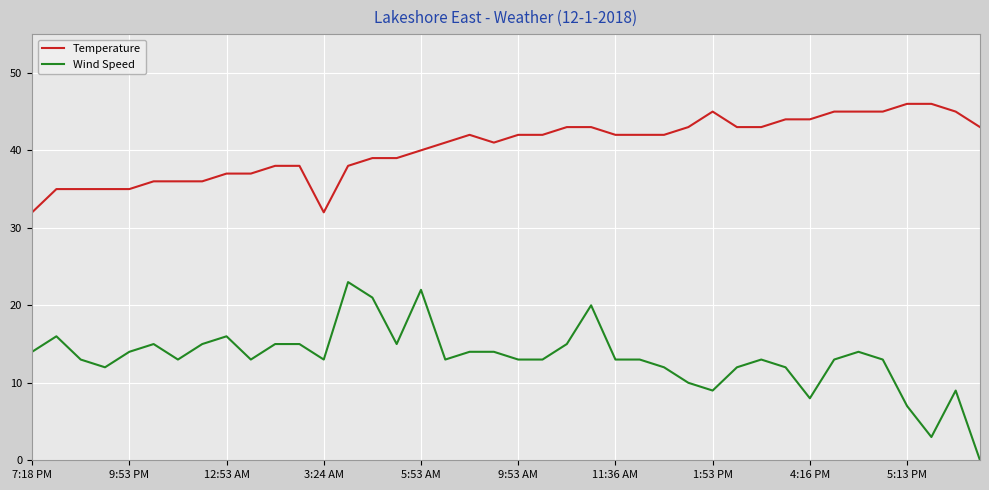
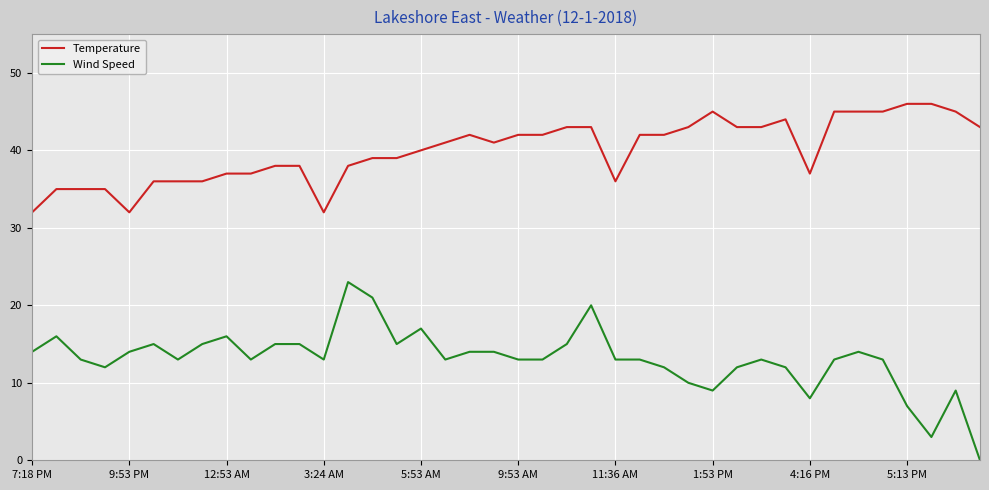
Temperature, 9:53 PM: 35 -> 32
Wind Speed, 5:53 AM: 22 -> 17
Temperature, 11:36 AM: 42 -> 36
Temperature, 4:16 PM: 44 -> 37
